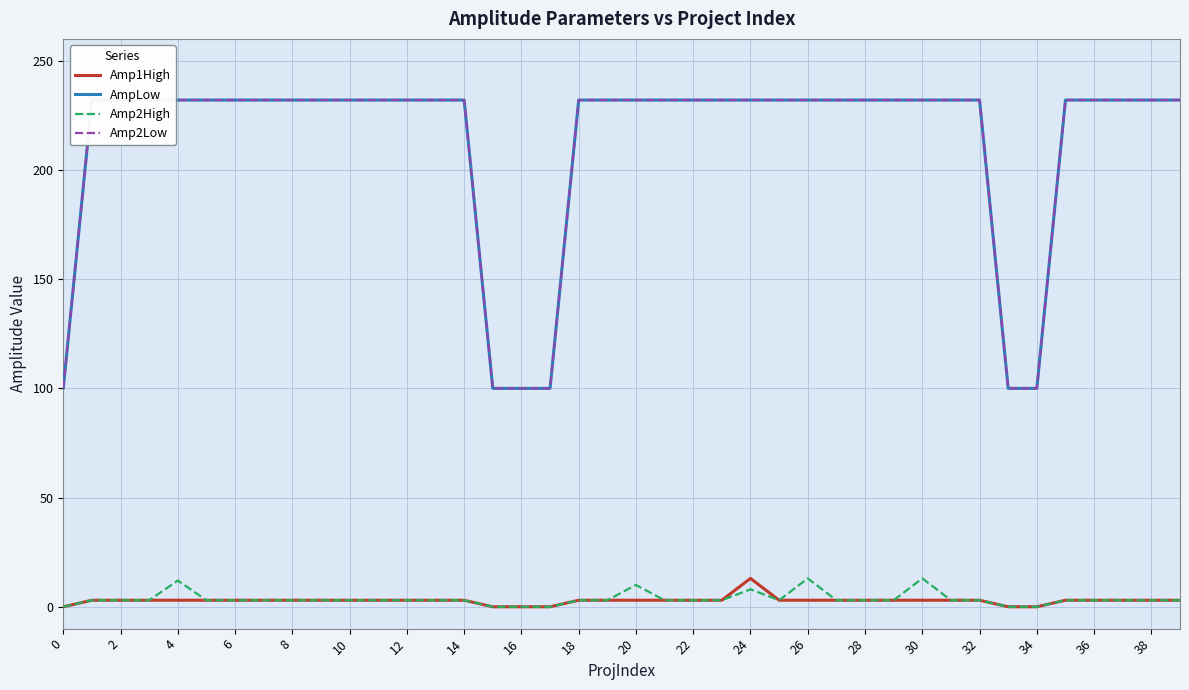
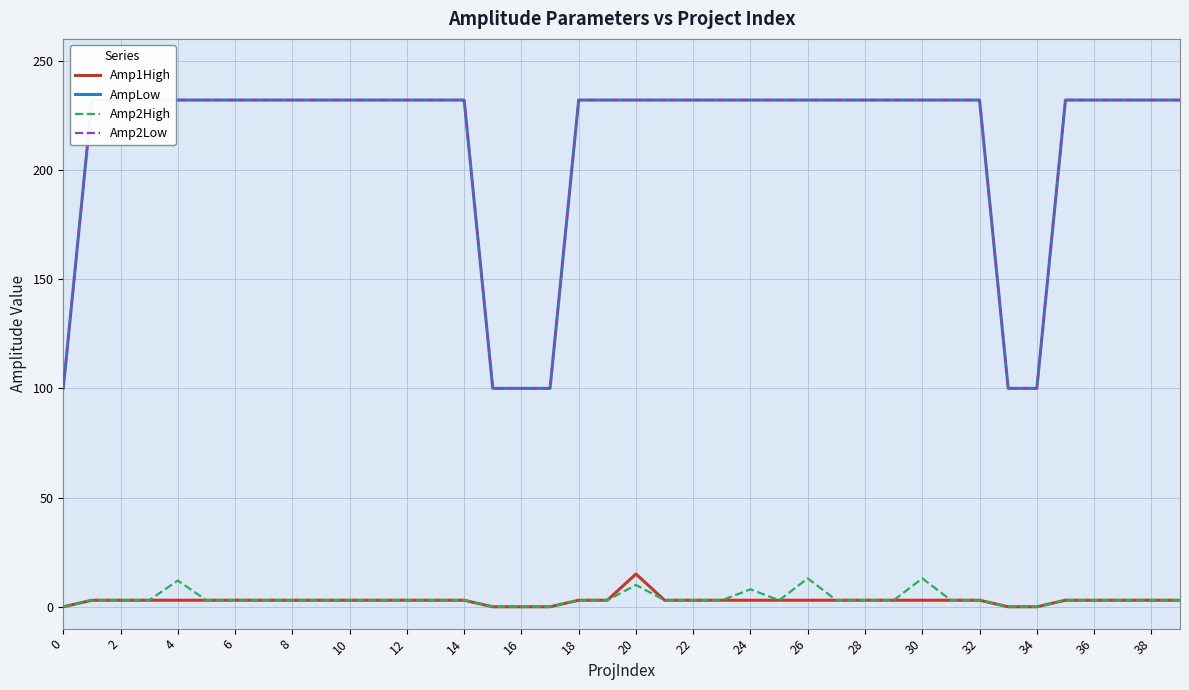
Amp1High, 20: 3 -> 15
Amp1High, 24: 13 -> 3
